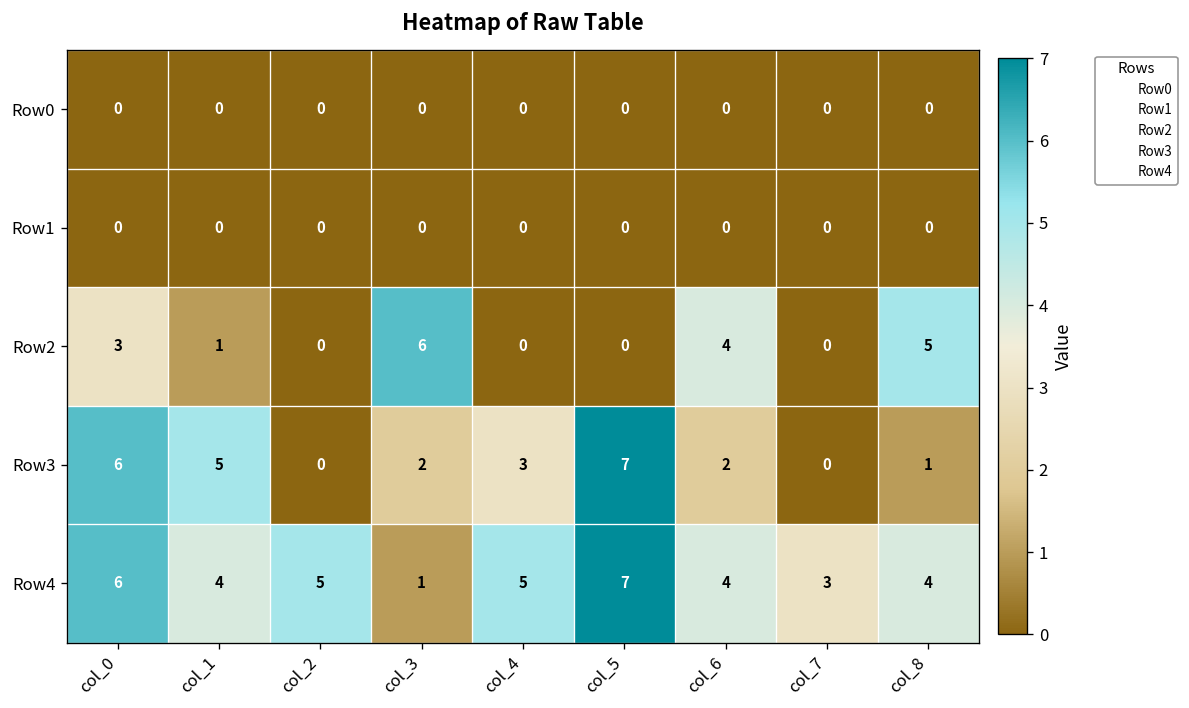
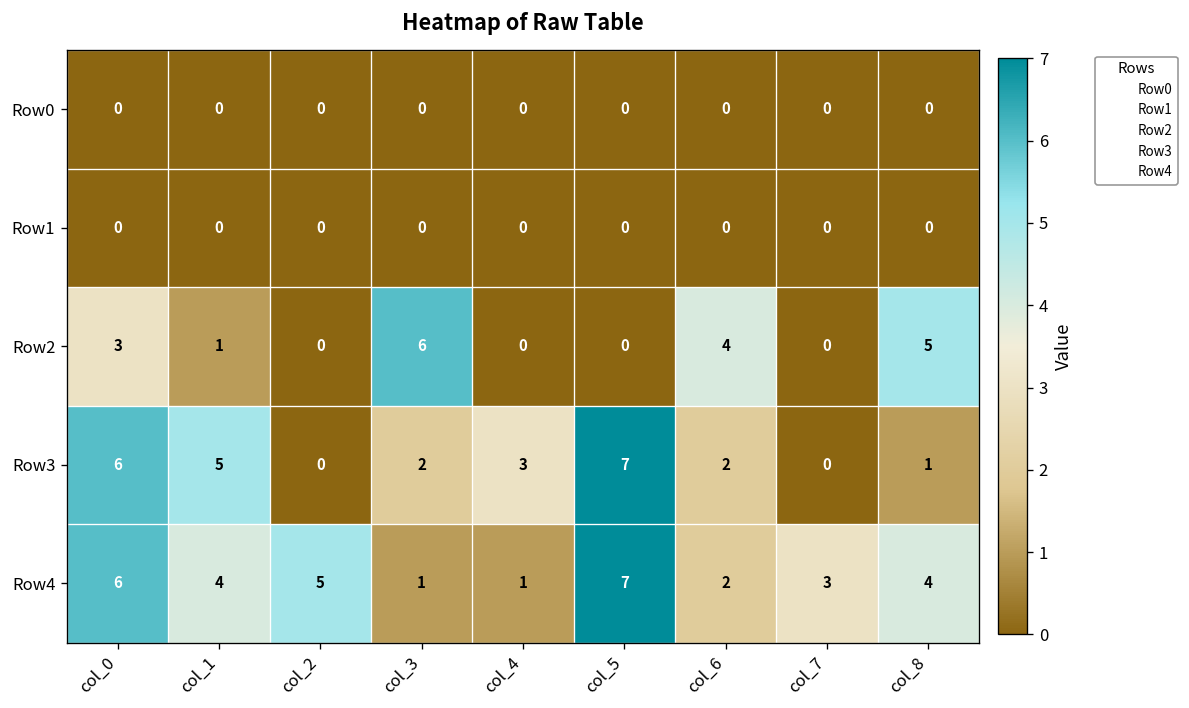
Row4, col_4: 5 -> 1
Row4, col_6: 4 -> 2
